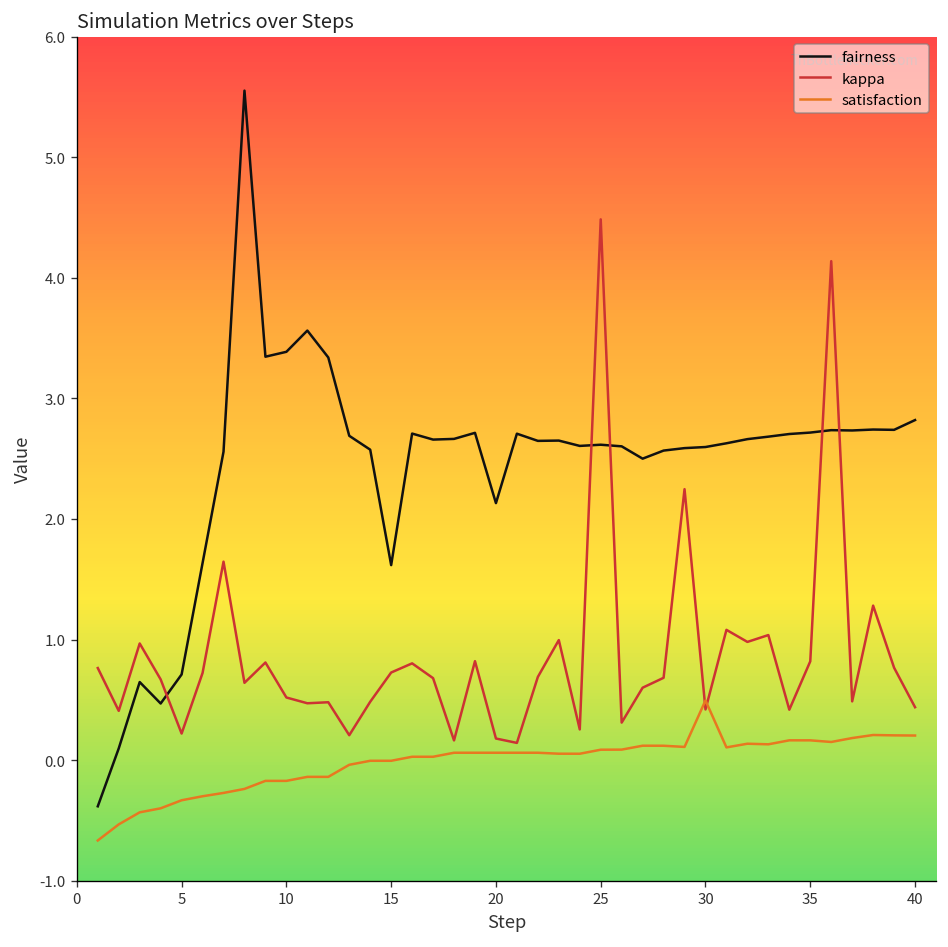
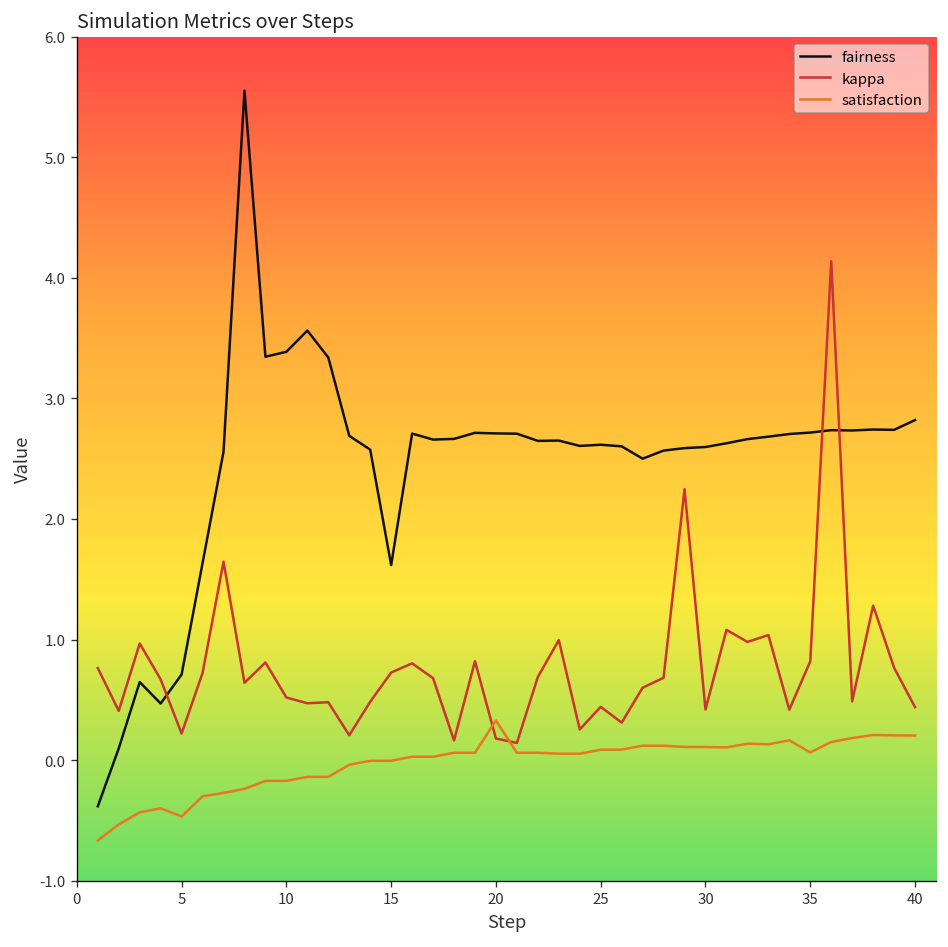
satisfaction, 5: -0.33 -> -0.47
fairness, 20: 2.13 -> 2.71
satisfaction, 20: 0.06 -> 0.33
kappa, 25: 4.48 -> 0.44
satisfaction, 30: 0.49 -> 0.11
satisfaction, 35: 0.16 -> 0.06
